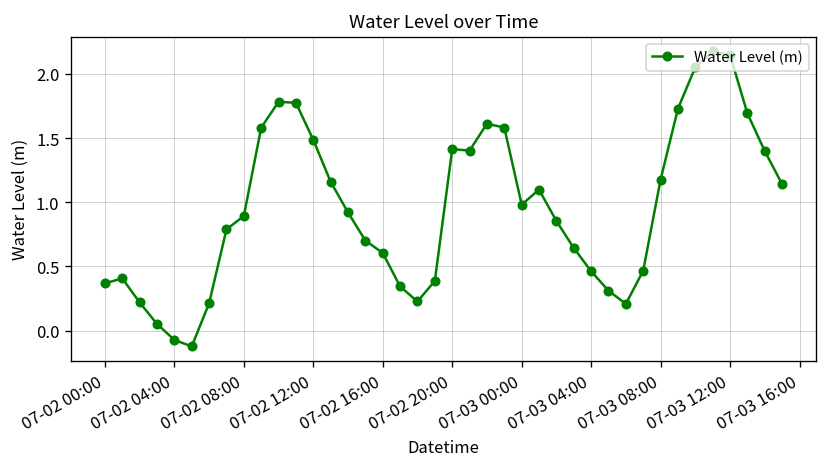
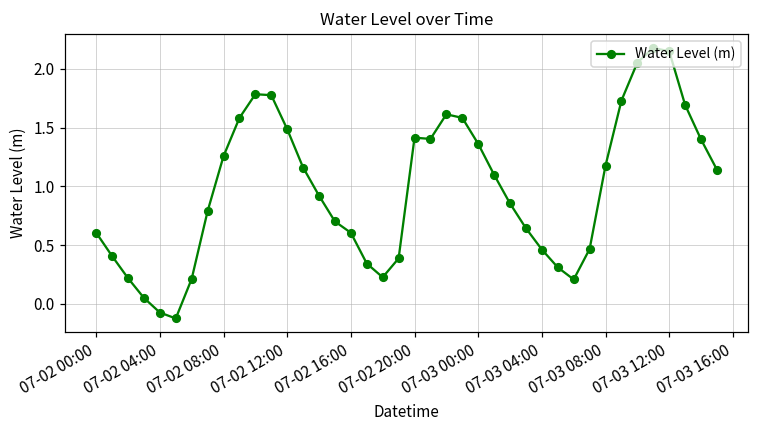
07-02 00:00: 0.37 -> 0.61
07-02 08:00: 0.89 -> 1.26
07-03 00:00: 0.98 -> 1.36
